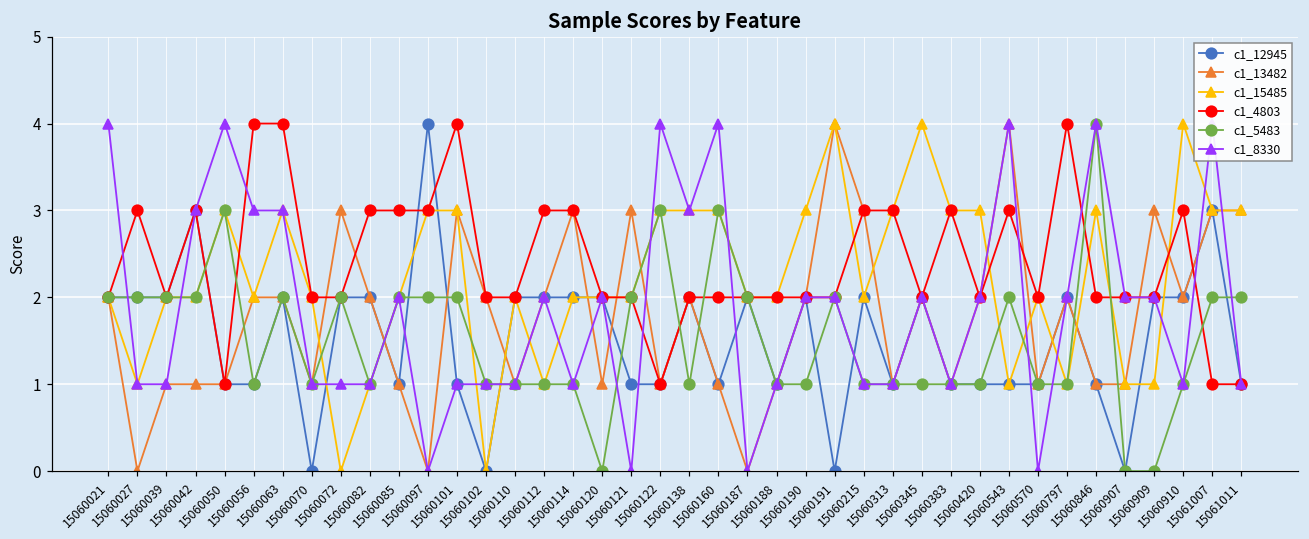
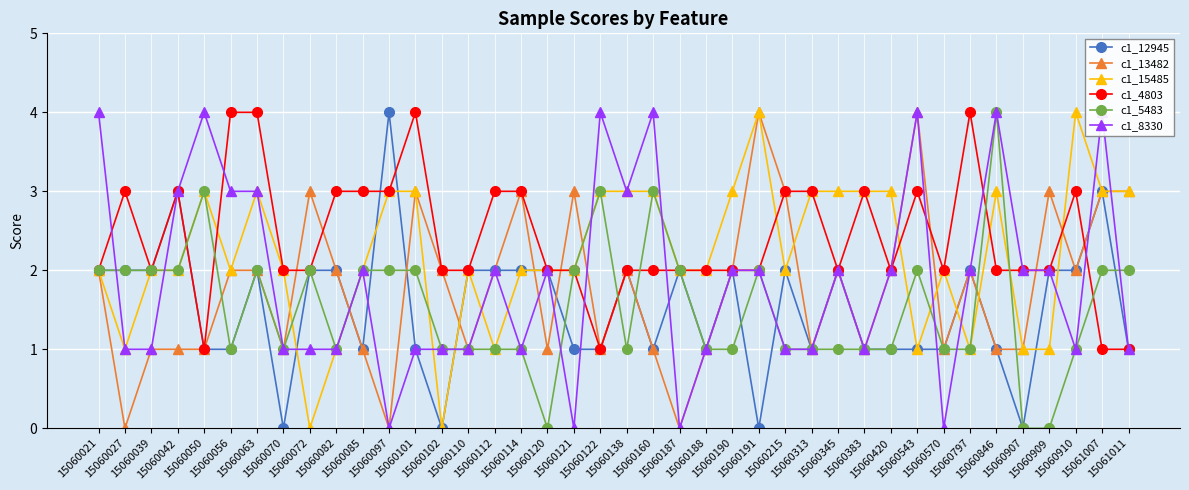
c1_15485, 15060345: 4 -> 3
